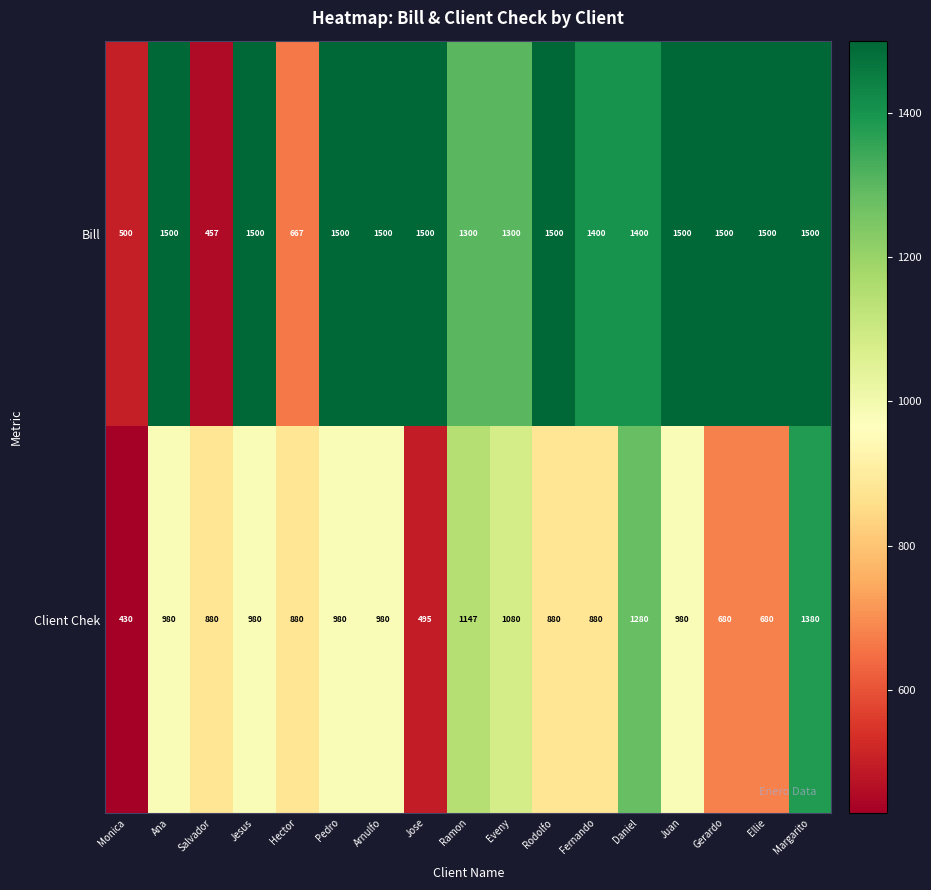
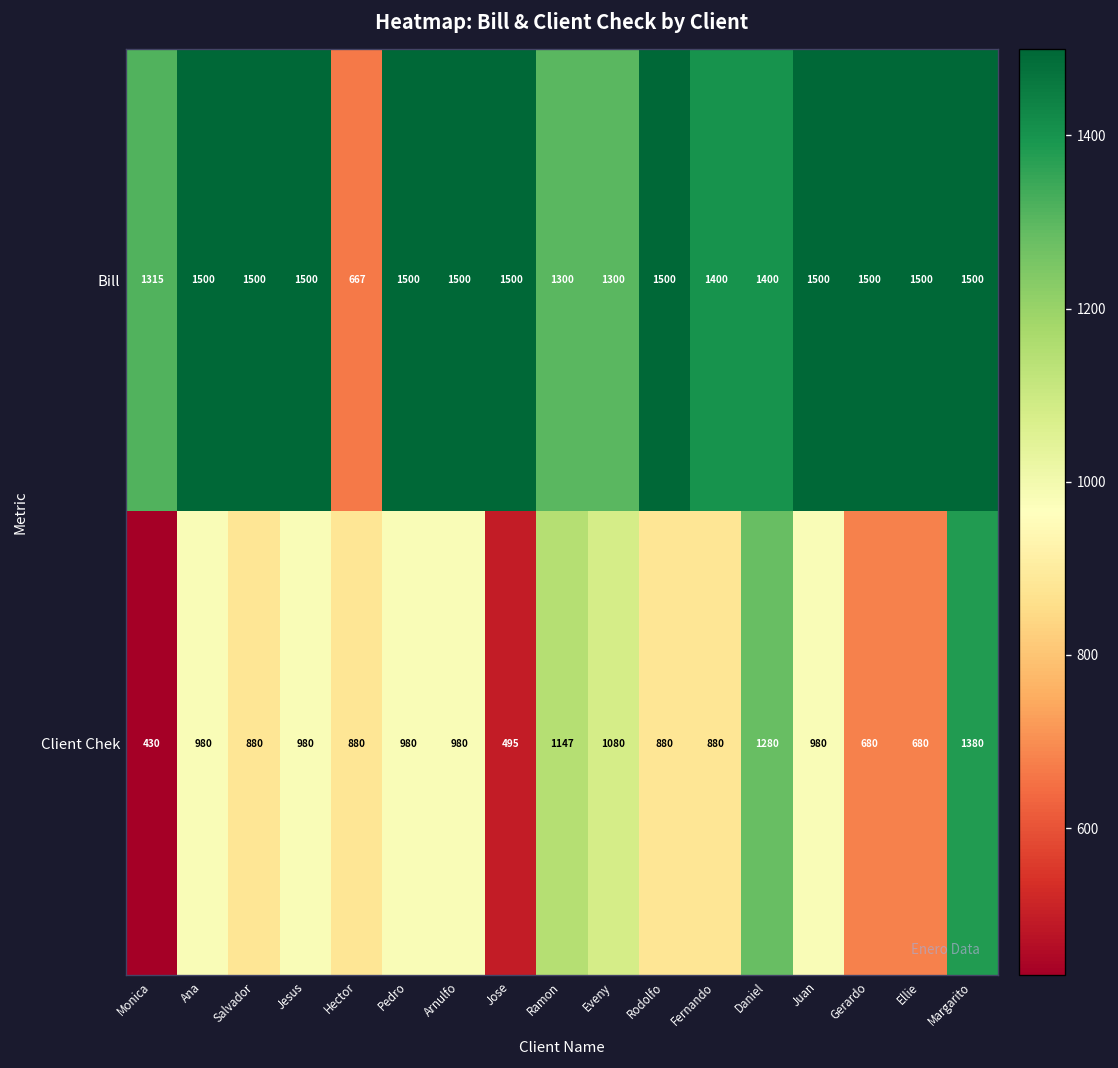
Bill, Monica: 500 -> 1315
Bill, Salvador: 457 -> 1500
